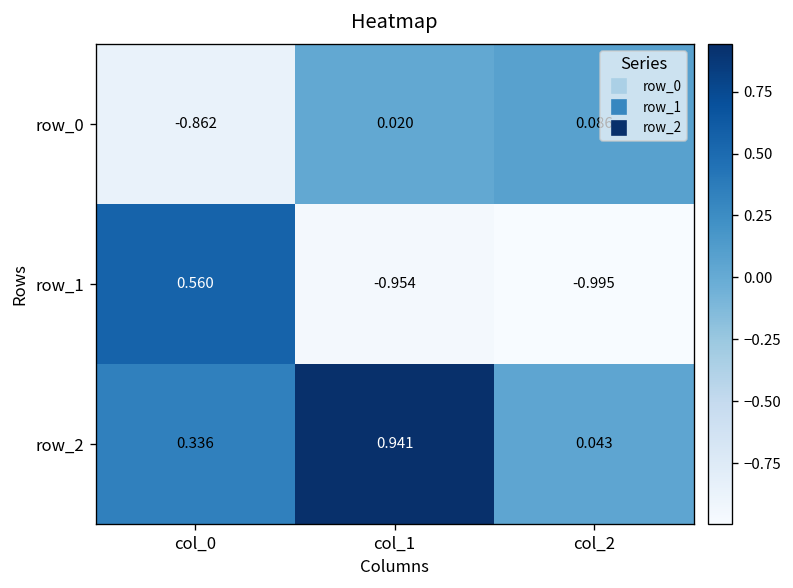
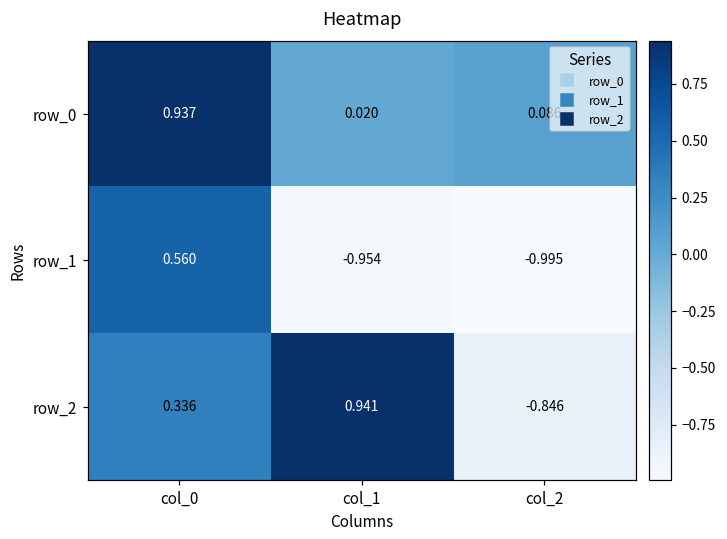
row_0, col_0: -0.862 -> 0.937
row_2, col_2: 0.043 -> -0.846
